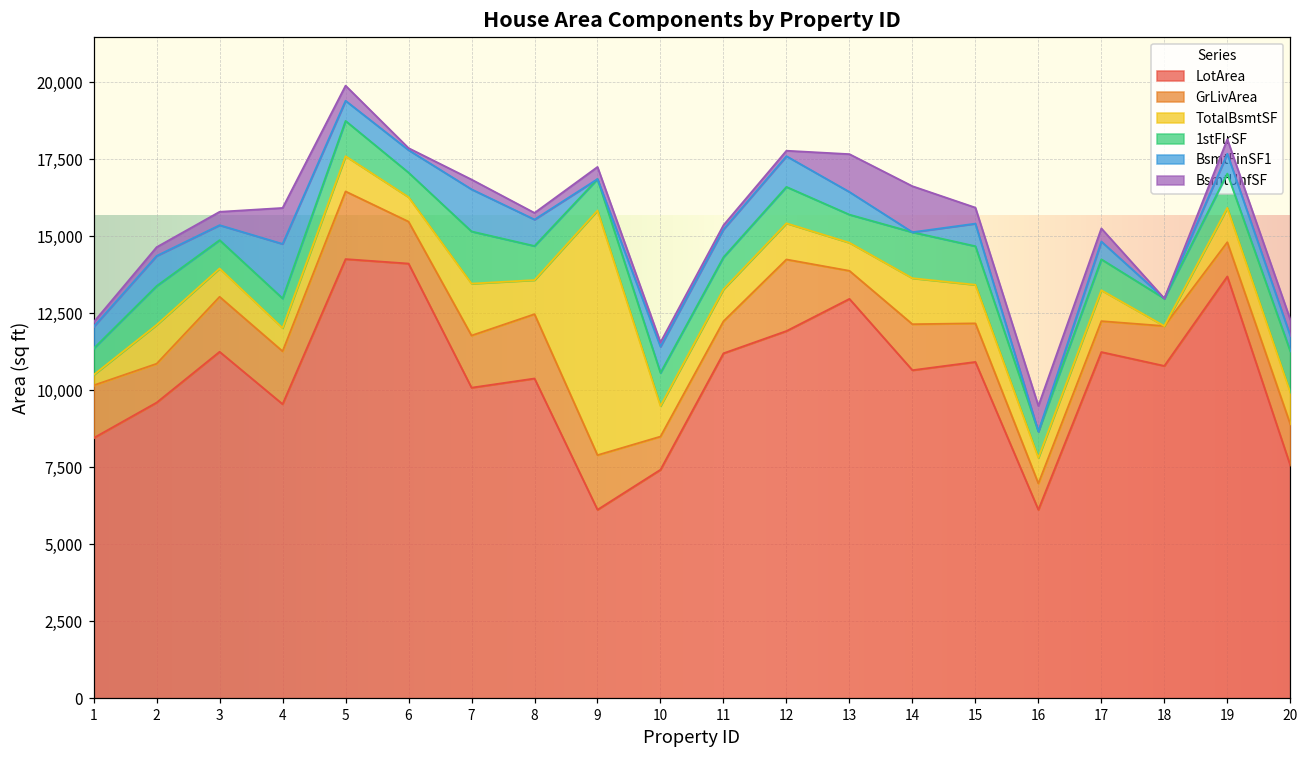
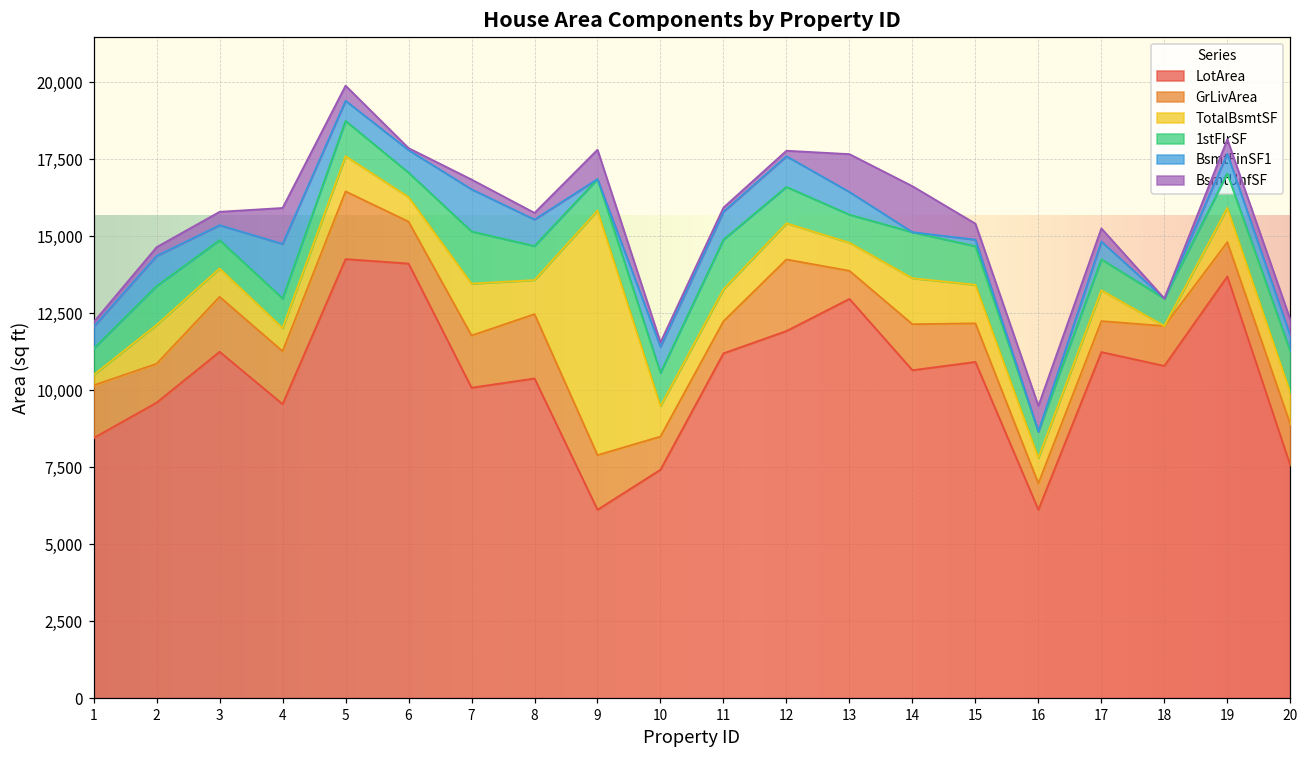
BsmtUnfSF, 9: 400 -> 1,000
1stFlrSF, 11: 1,000 -> 1,600
BsmtFinSF1, 15: 700 -> 200
